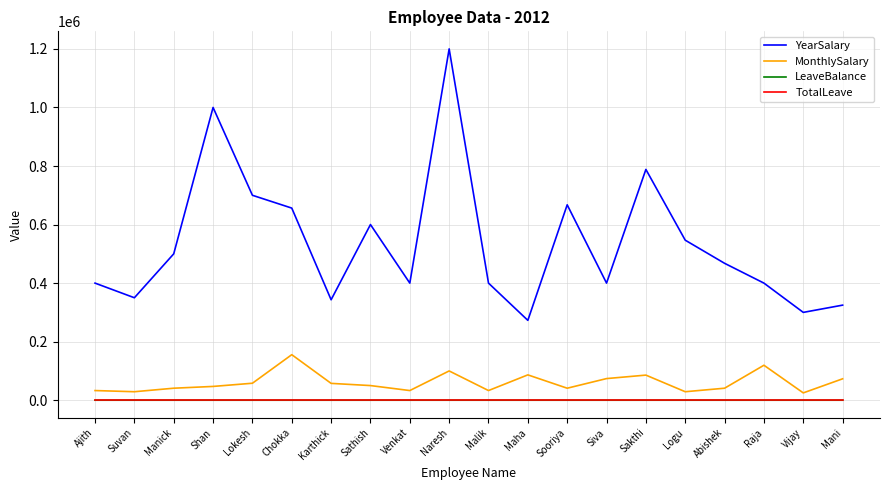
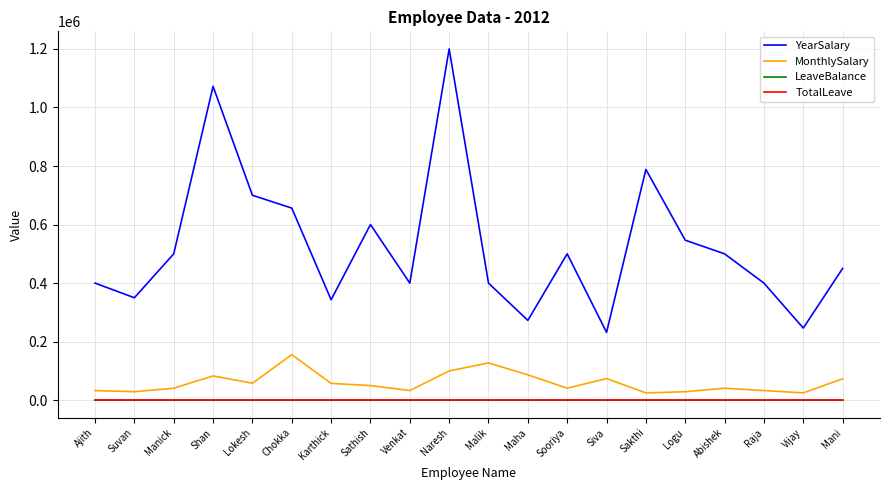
YearSalary, Shan: 1000000 -> 1070000
MonthlySalary, Shan: 50000 -> 80000
MonthlySalary, Malik: 30000 -> 130000
YearSalary, Sooriya: 670000 -> 500000
YearSalary, Siva: 400000 -> 230000
MonthlySalary, Sakthi: 90000 -> 30000
YearSalary, Abishek: 470000 -> 500000
MonthlySalary, Raja: 120000 -> 30000
YearSalary, Vijay: 300000 -> 250000
YearSalary, Mani: 320000 -> 450000
